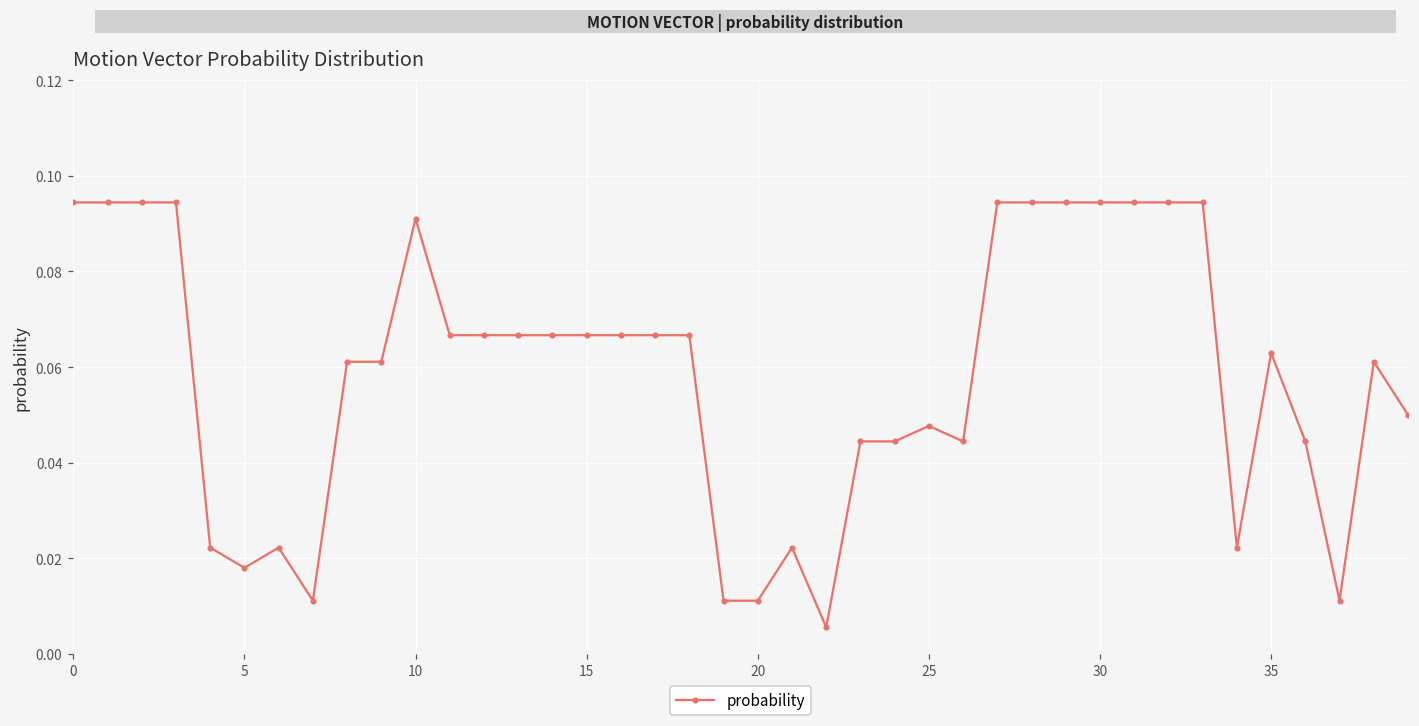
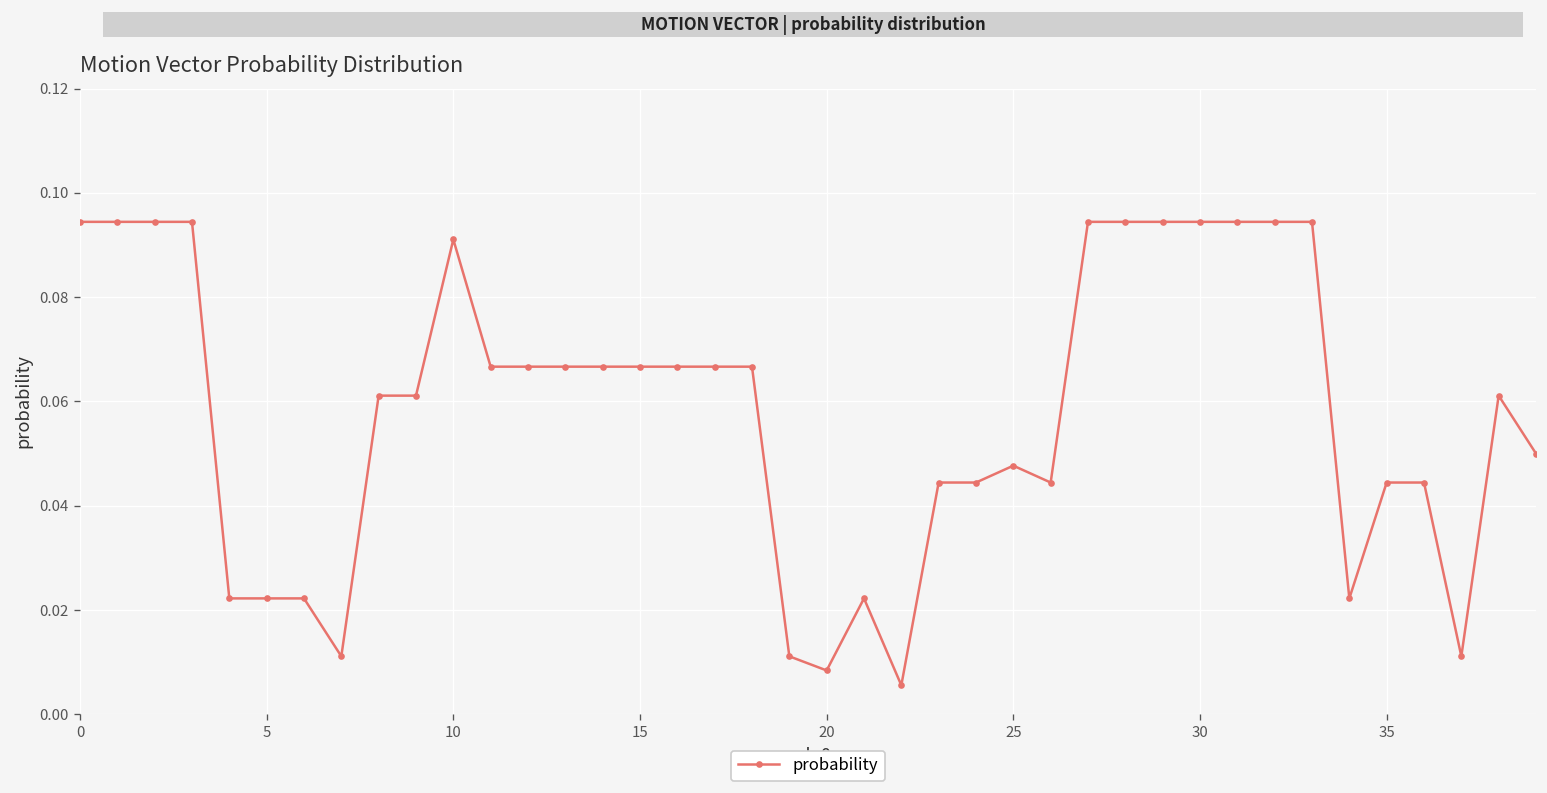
5: 0.018 -> 0.022
20: 0.011 -> 0.008
35: 0.063 -> 0.044
